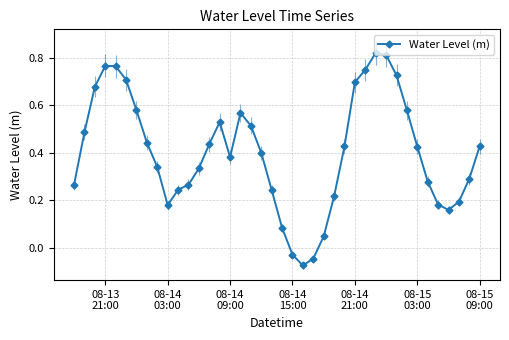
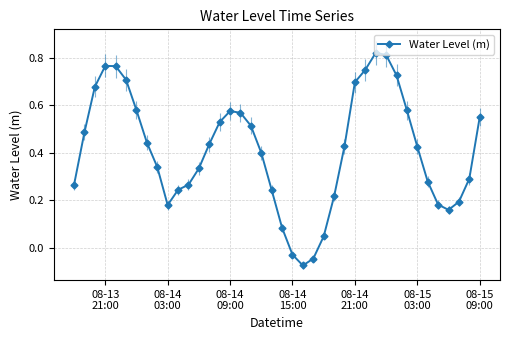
08-14 09:00: 0.38 -> 0.58
08-15 09:00: 0.43 -> 0.55
